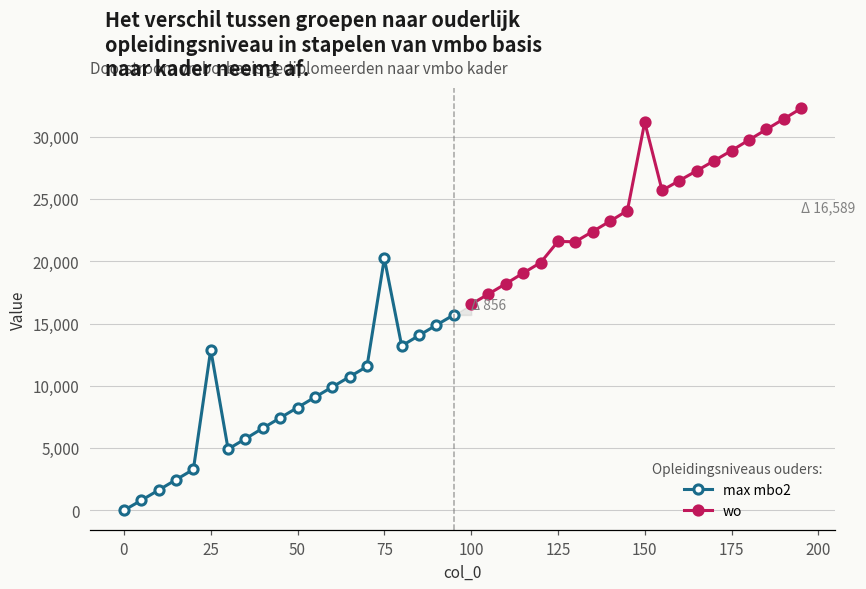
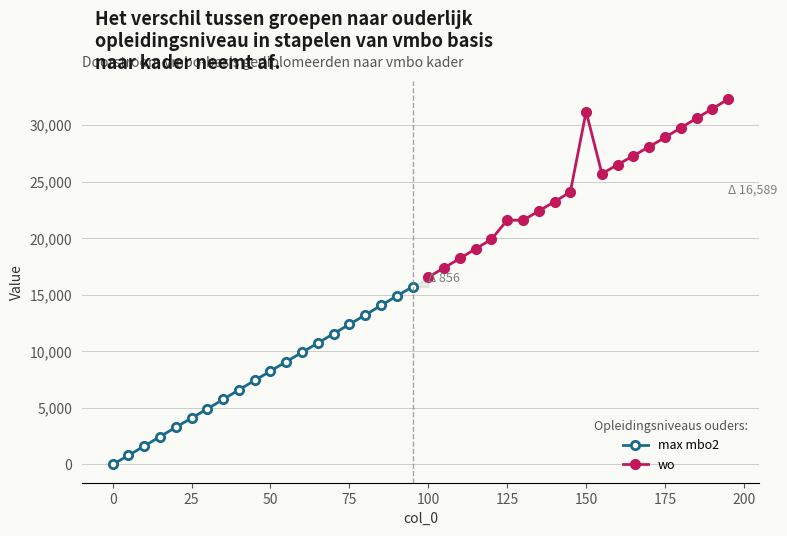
max mbo2, 25: 12,900 -> 4,100
max mbo2, 75: 20,200 -> 12,400
